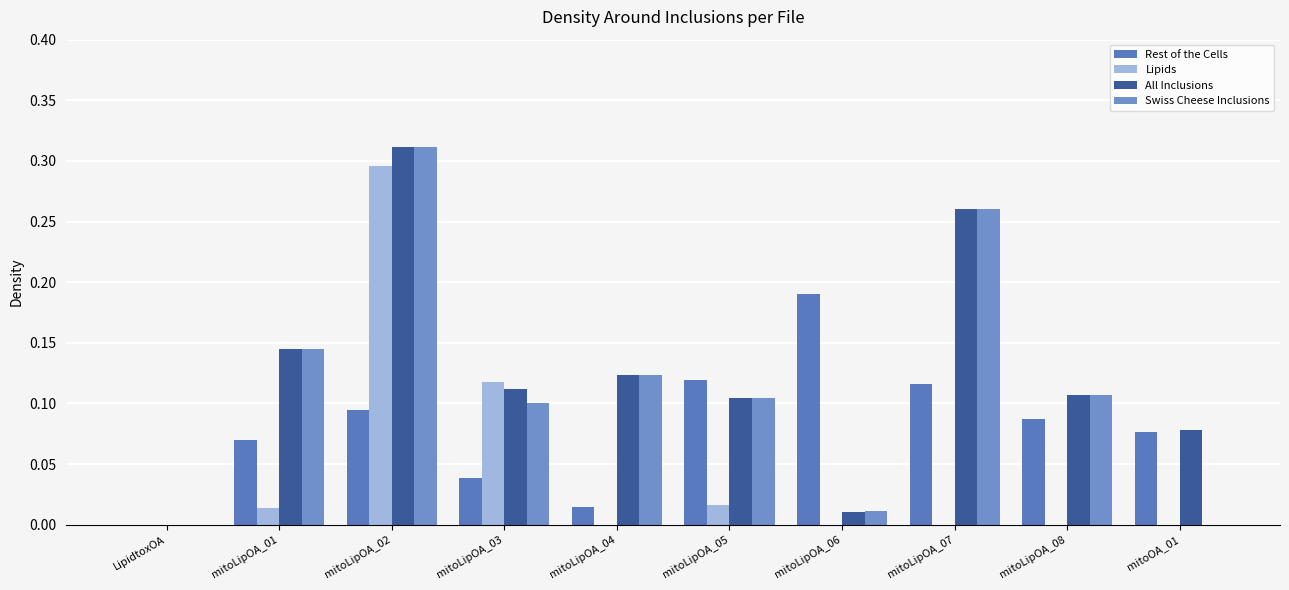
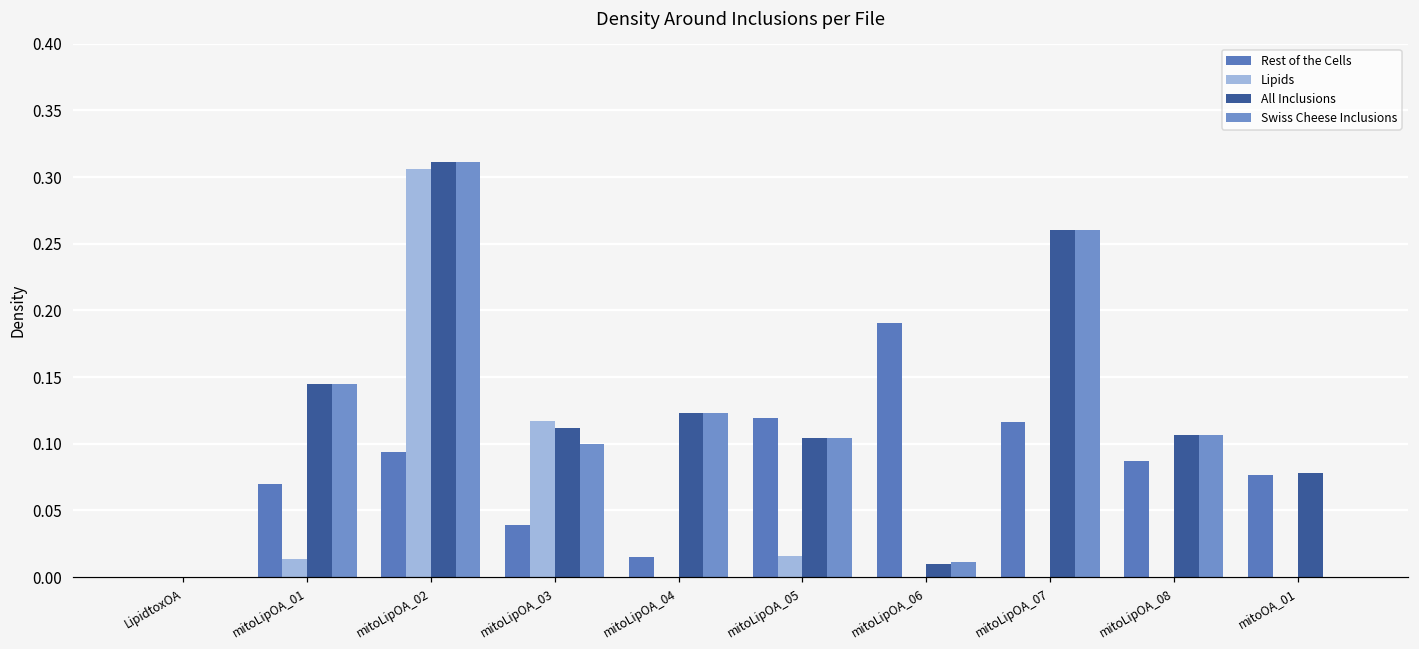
Lipids, mitoLipOA_02: 0.296 -> 0.306
